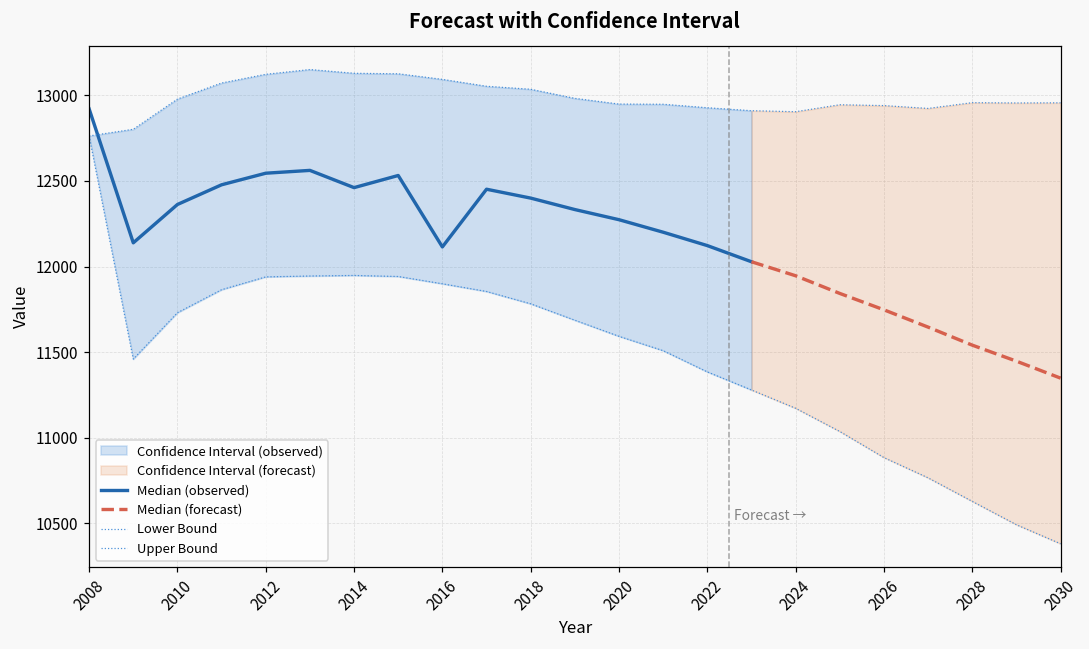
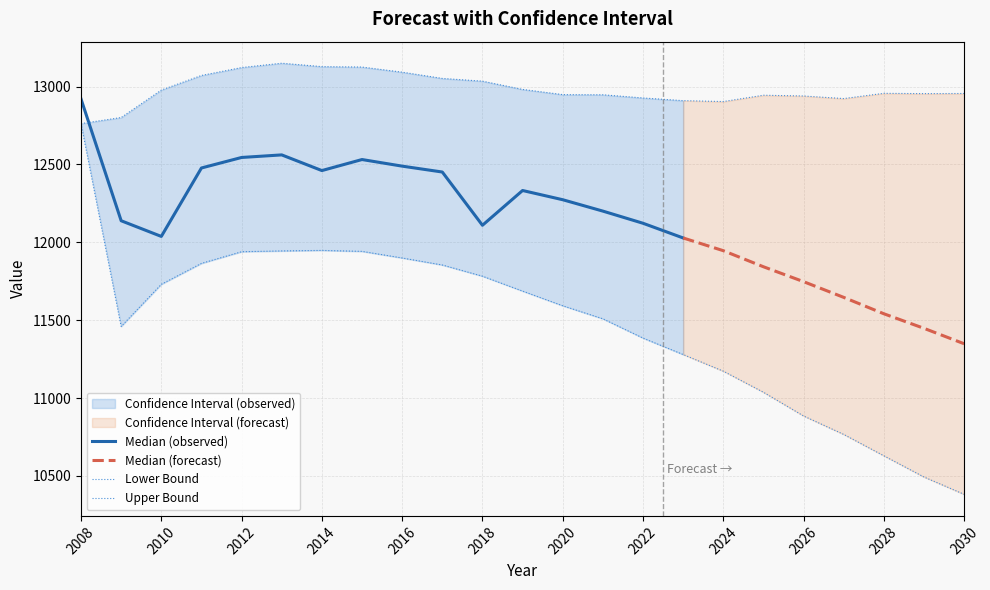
Median (observed), 2010: 12360 -> 12040
Median (observed), 2016: 12110 -> 12490
Median (observed), 2018: 12400 -> 12110
